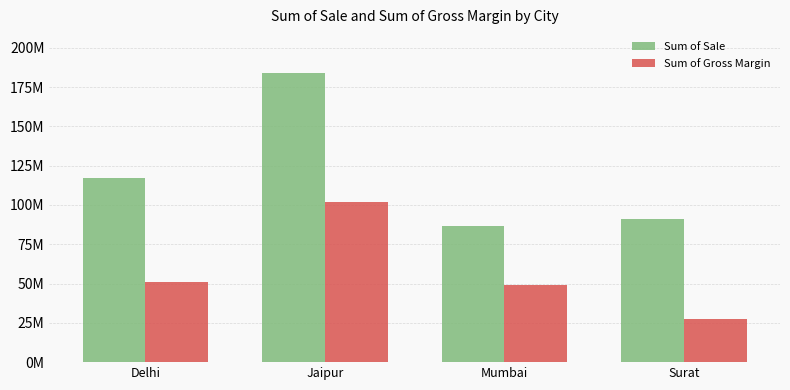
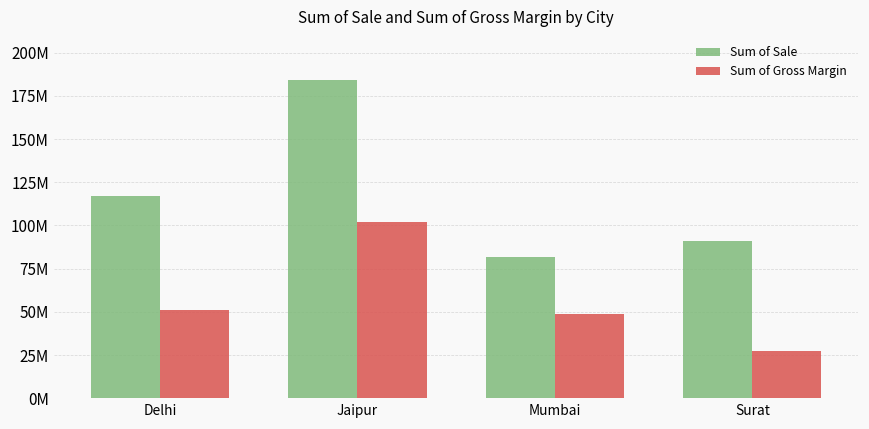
Sum of Sale, Mumbai: 87000000 -> 82000000
